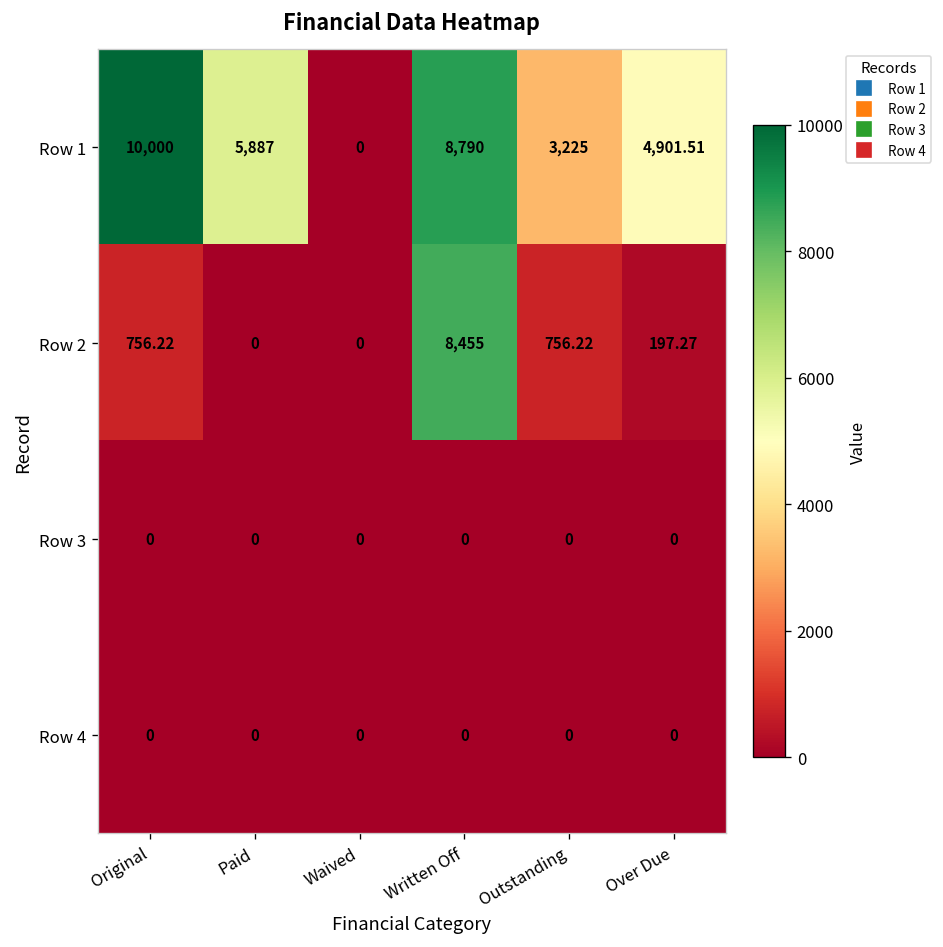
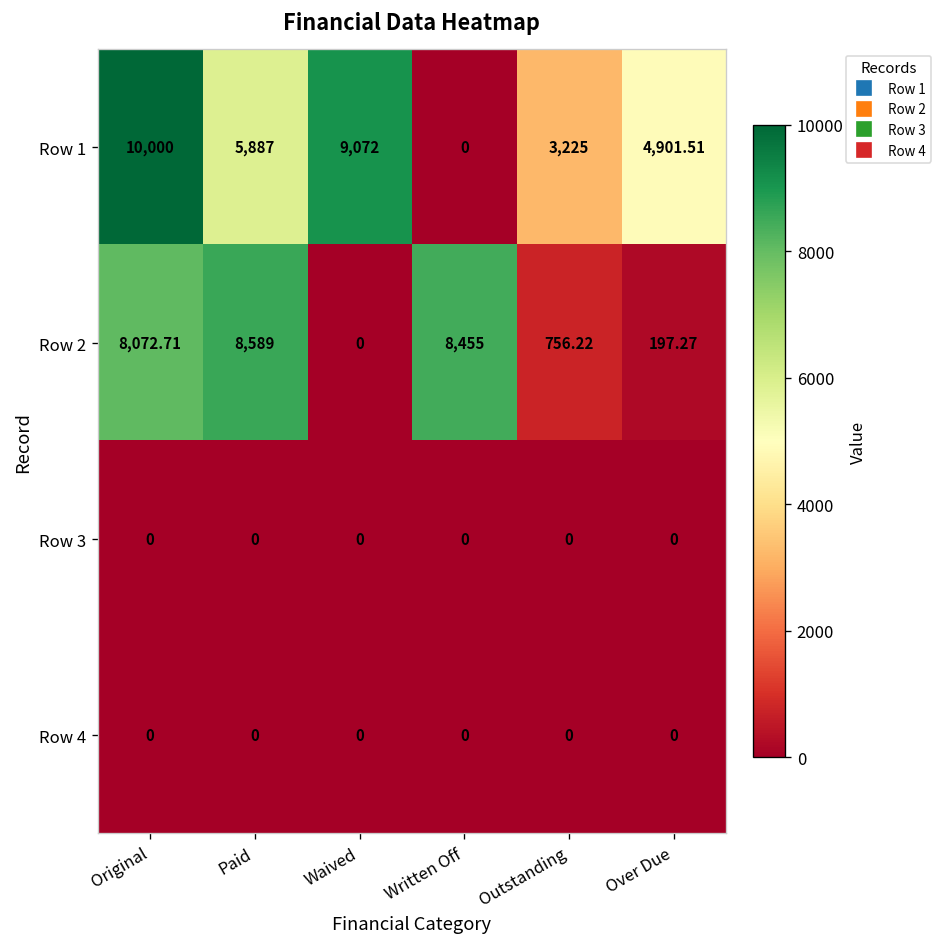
Row 1, Waived: 0 -> 9,072
Row 1, Written Off: 8,790 -> 0
Row 2, Original: 756.22 -> 8,072.71
Row 2, Paid: 0 -> 8,589
